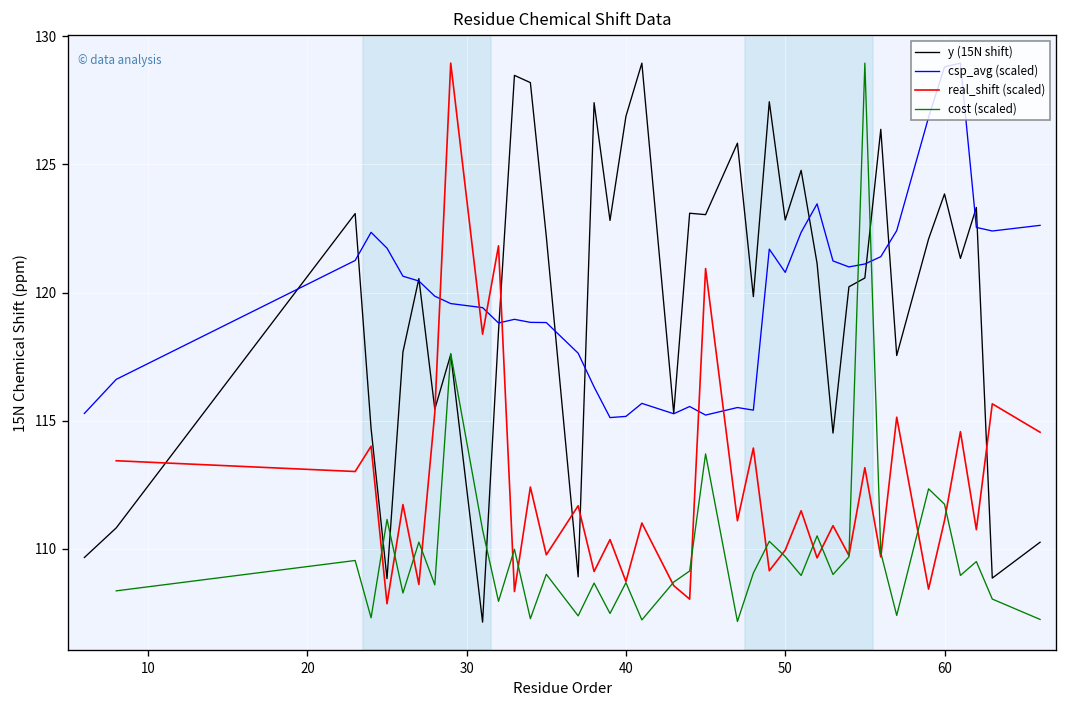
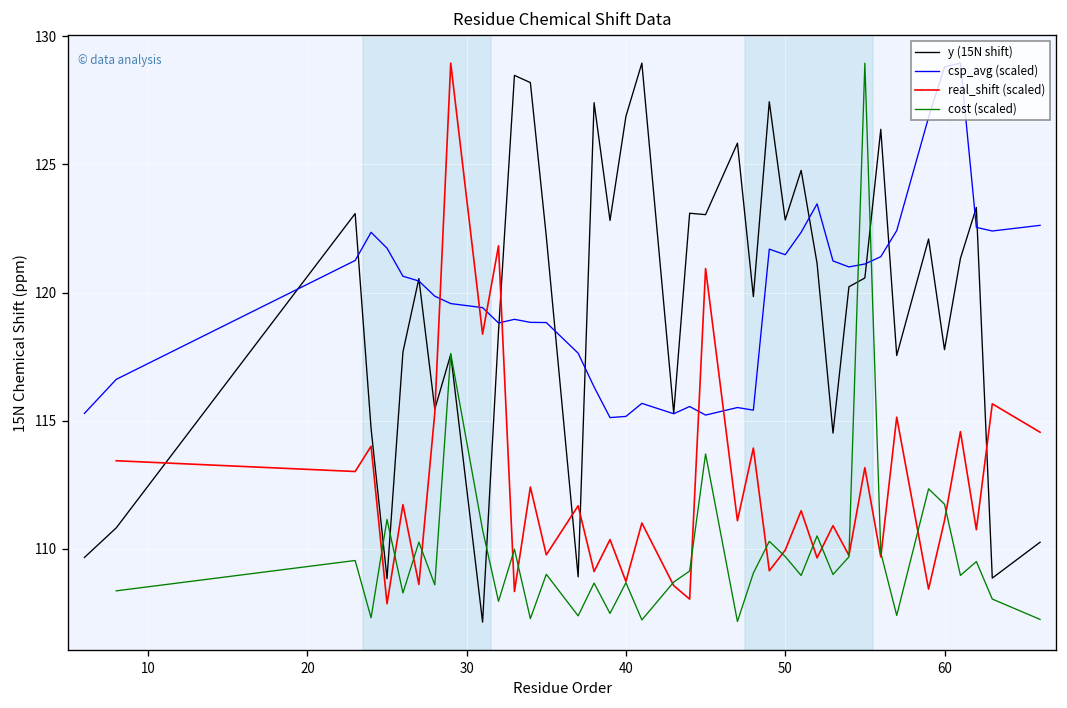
csp_avg (scaled), 50: 120.8 -> 121.5
y (15N shift), 60: 123.8 -> 117.8
